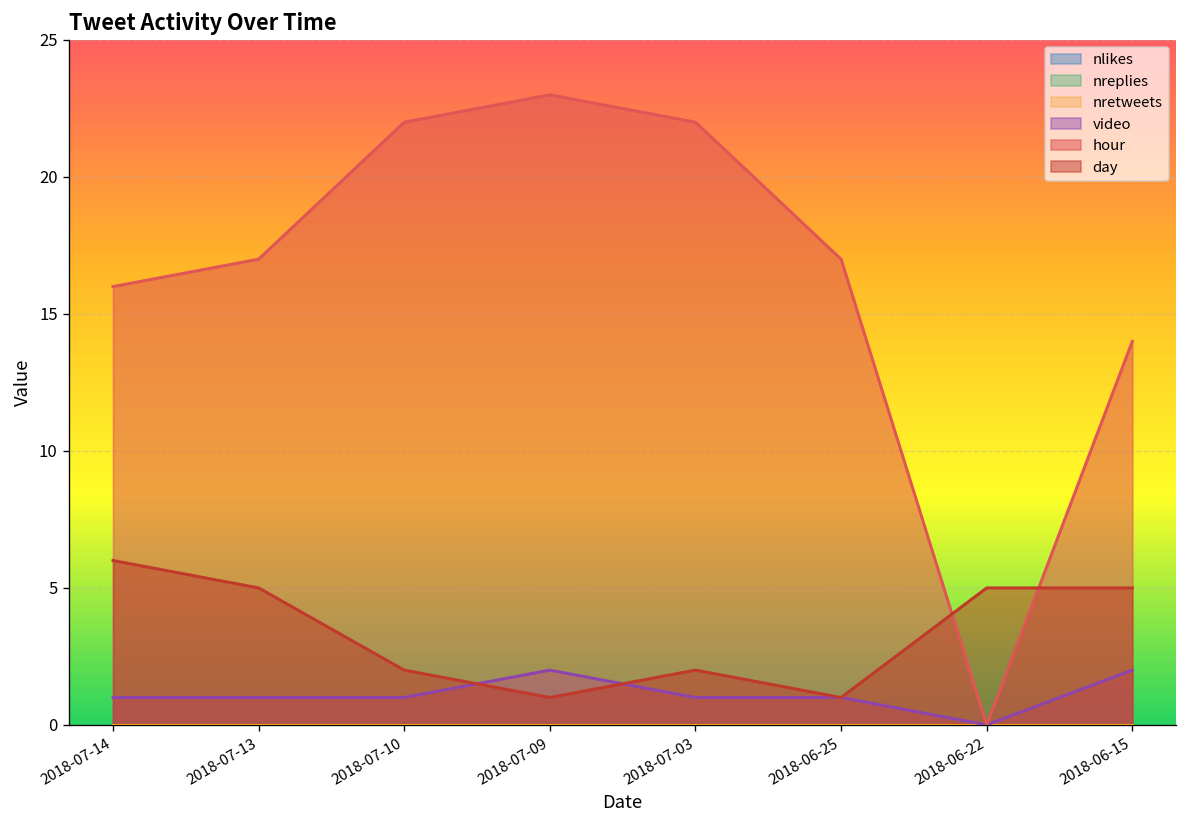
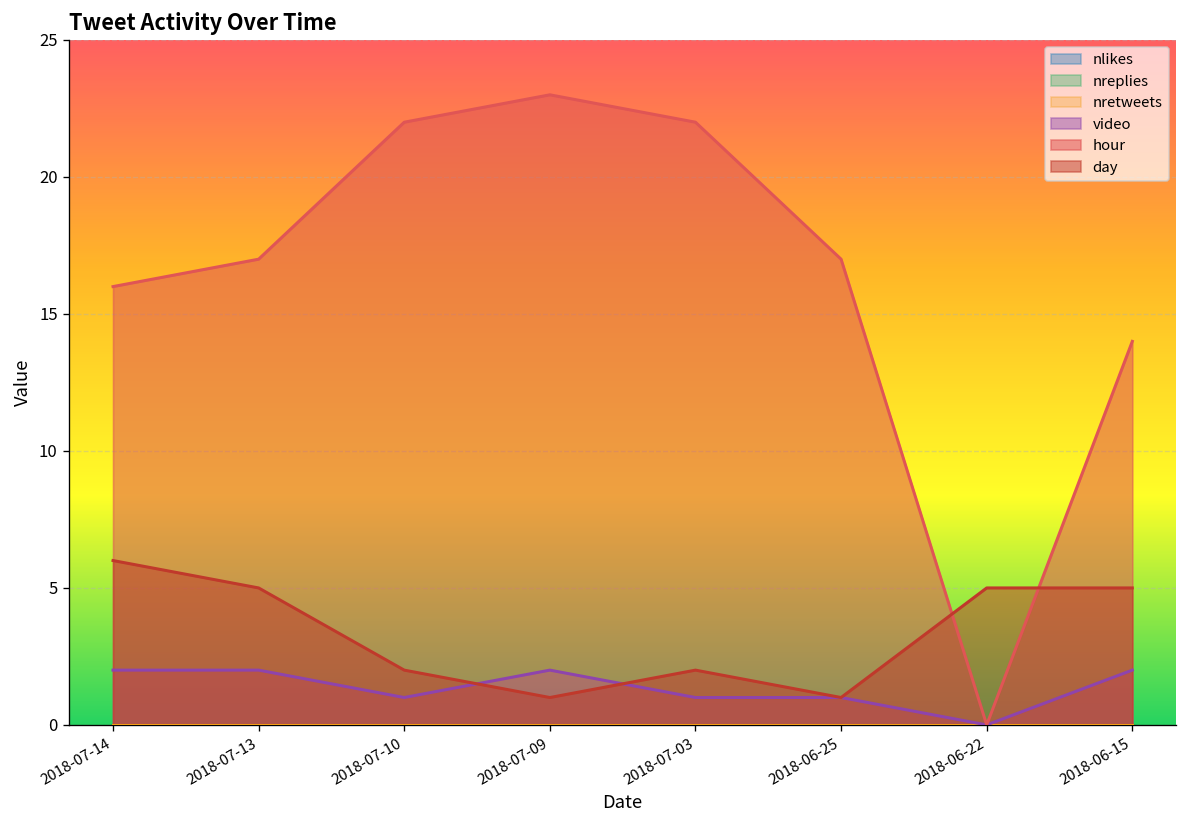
video, 2018-07-14: 1 -> 2
video, 2018-07-13: 1 -> 2
